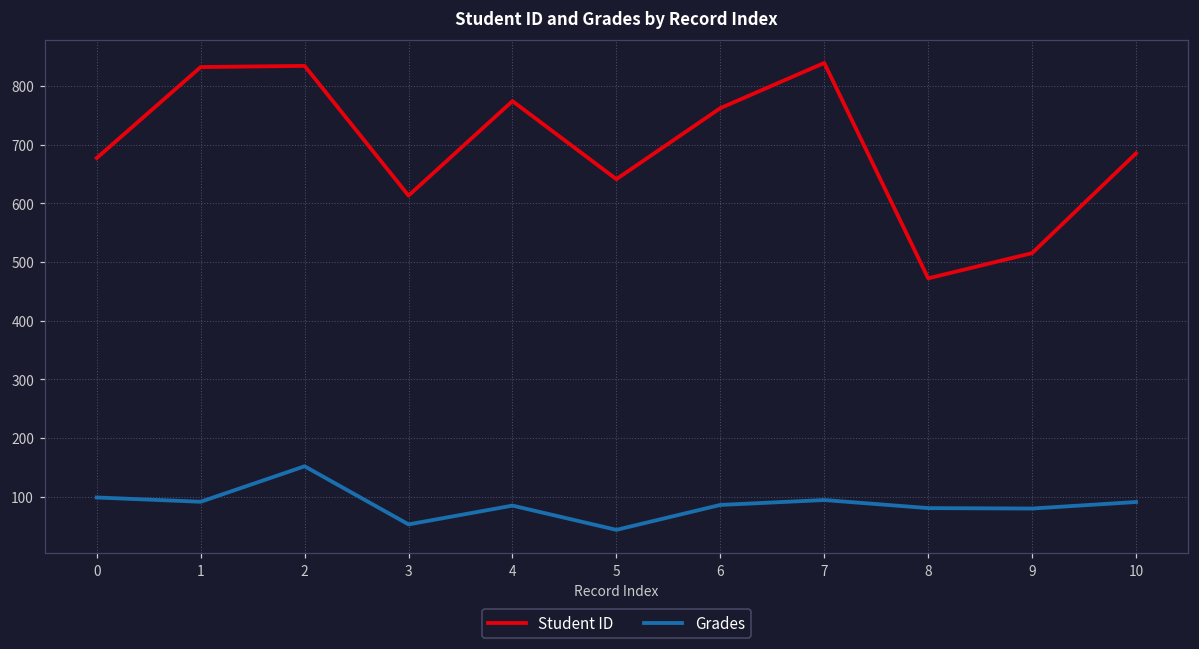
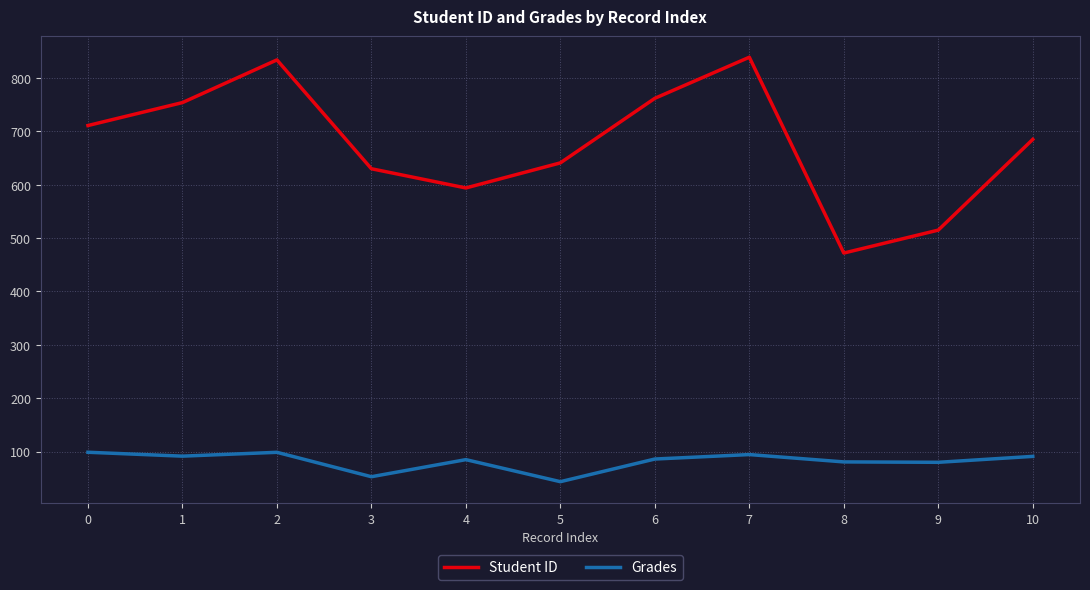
Student ID, 0: 680 -> 710
Student ID, 1: 830 -> 750
Grades, 2: 150 -> 100
Student ID, 3: 610 -> 630
Student ID, 4: 770 -> 590
